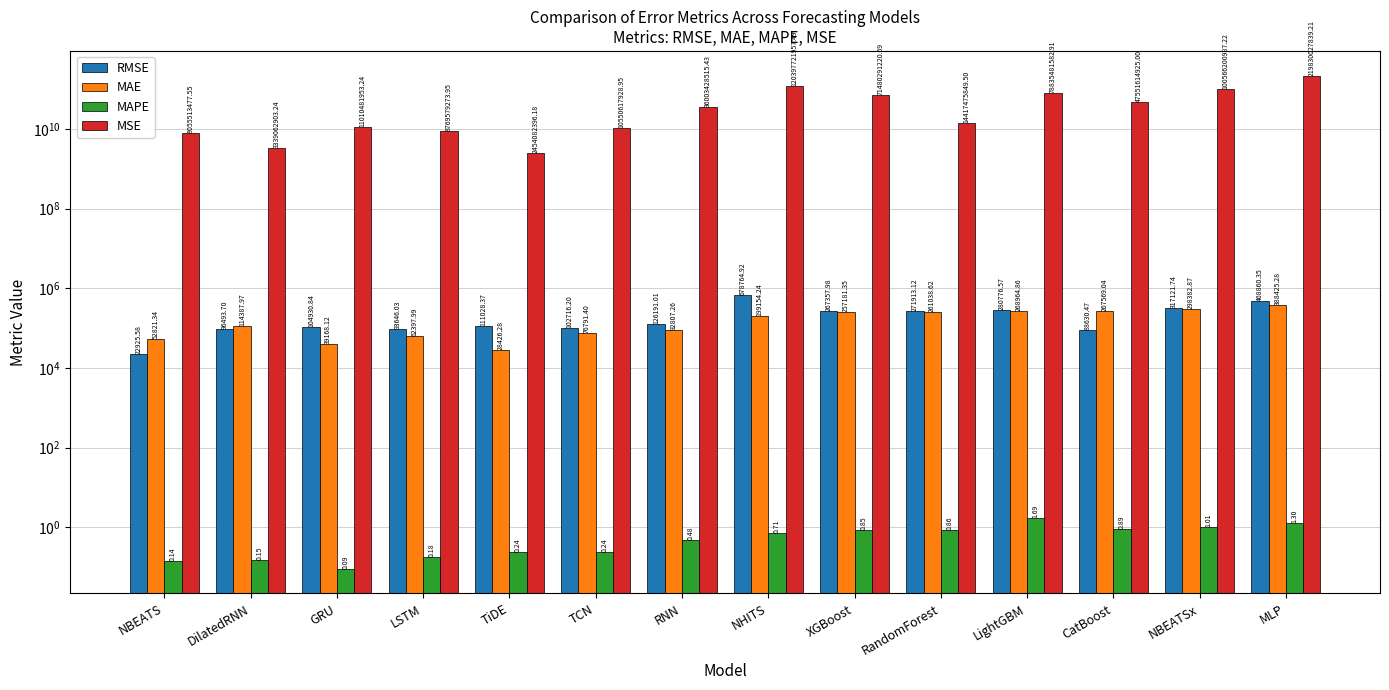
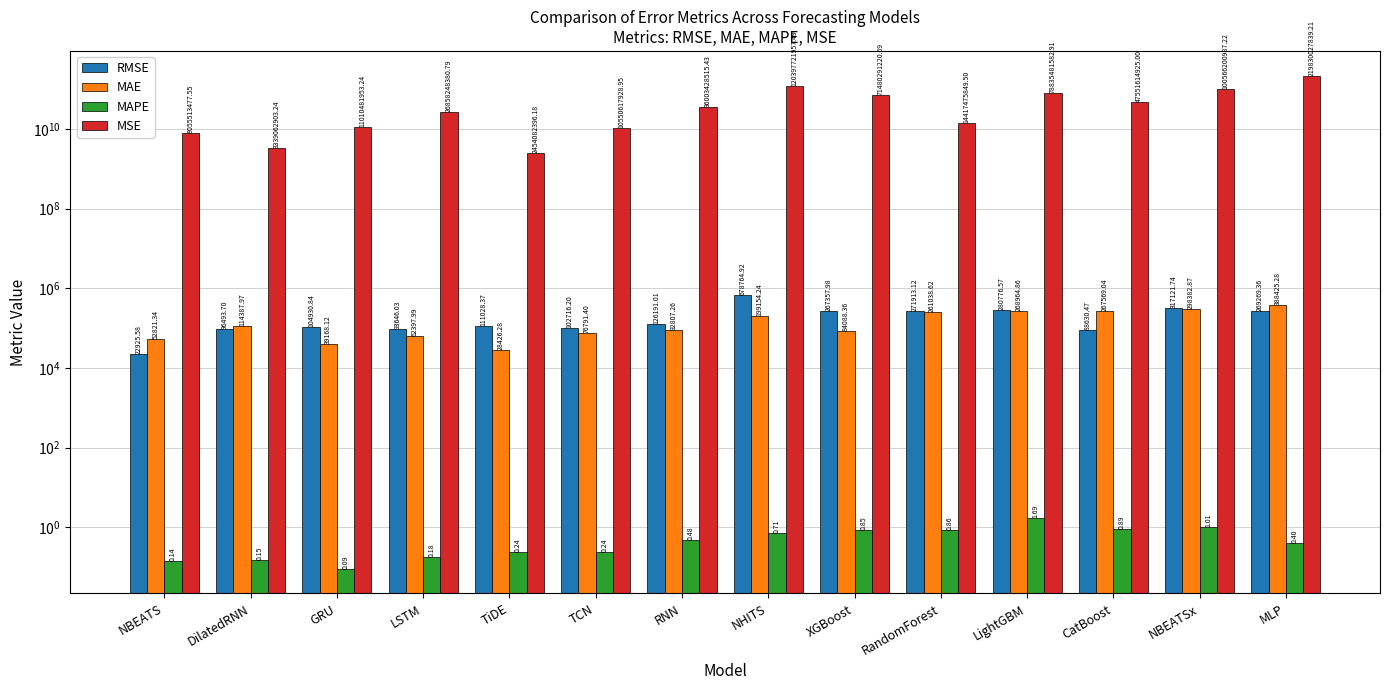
MSE, LSTM: 8769579273.95 -> 26858248380.79
MAE, XGBoost: 257181.35 -> 84088.36
RMSE, MLP: 468860.35 -> 269269.36
MAPE, MLP: 1.30 -> 0.40
